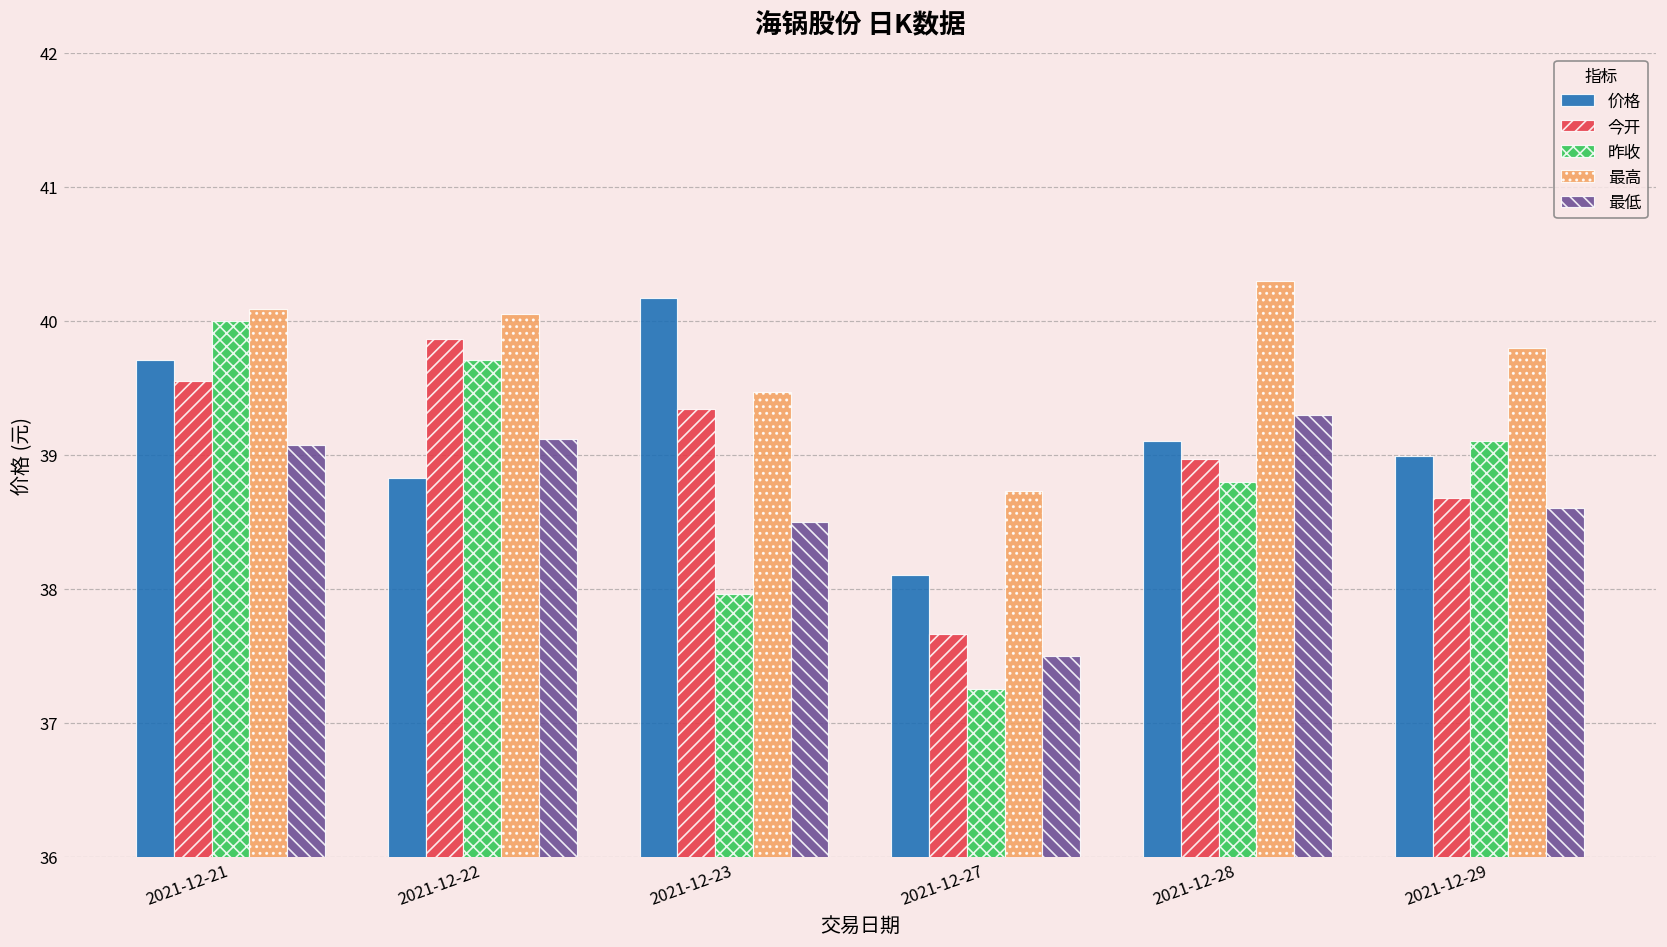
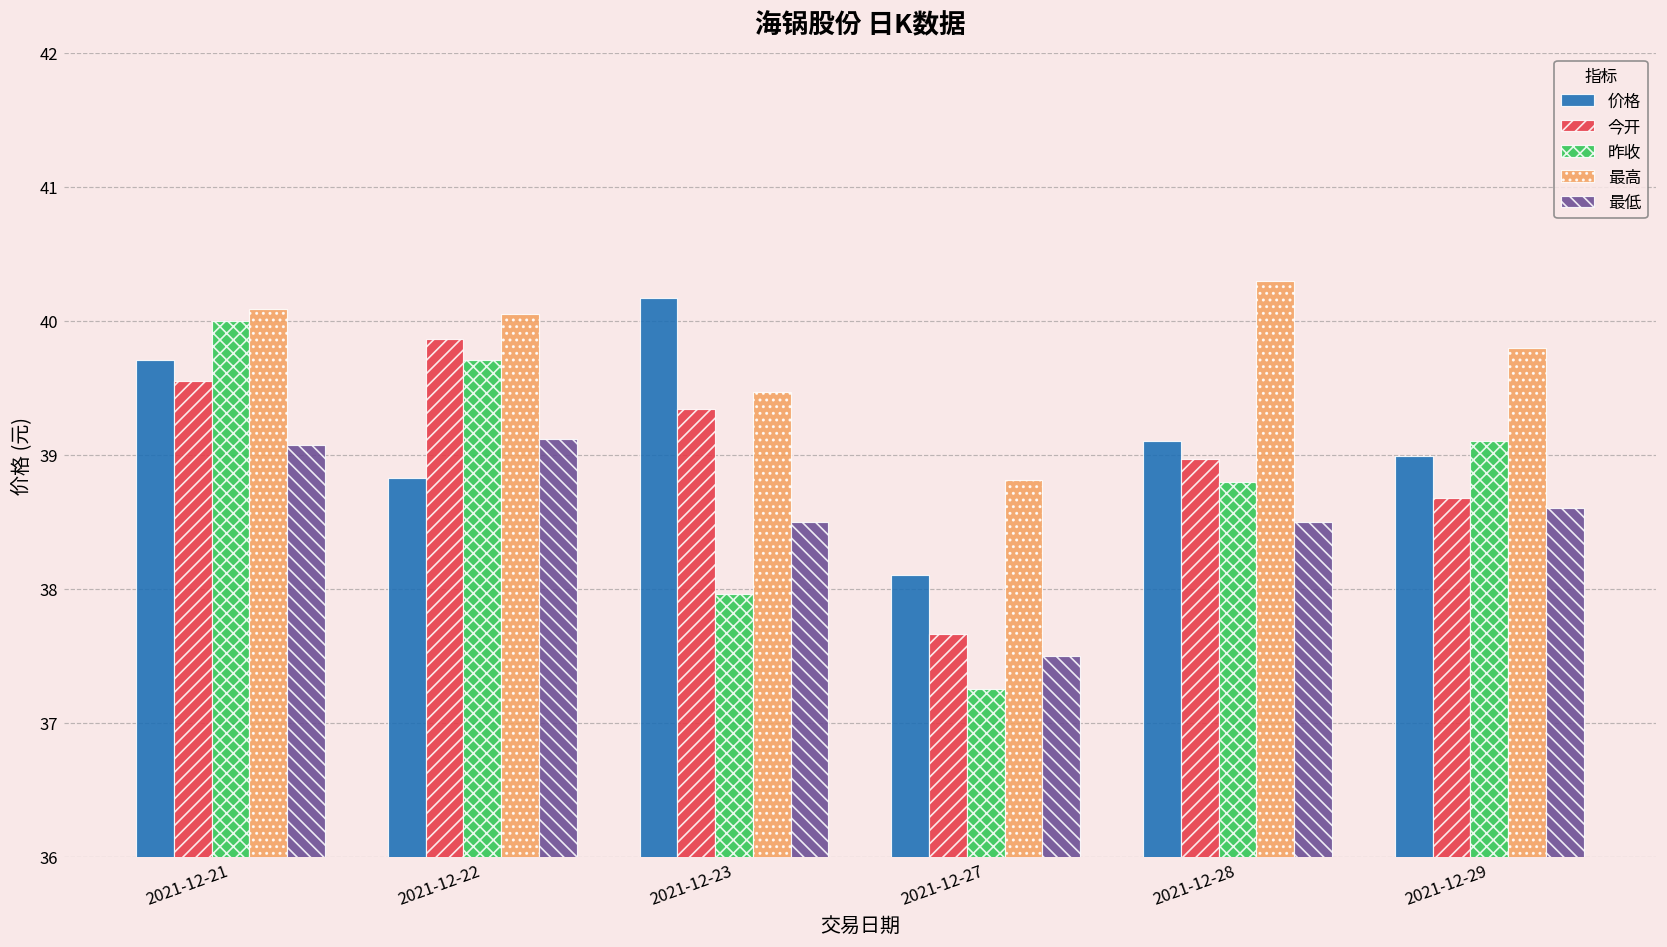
最高, 2021-12-27: 38.73 -> 38.81
最低, 2021-12-28: 39.3 -> 38.5
